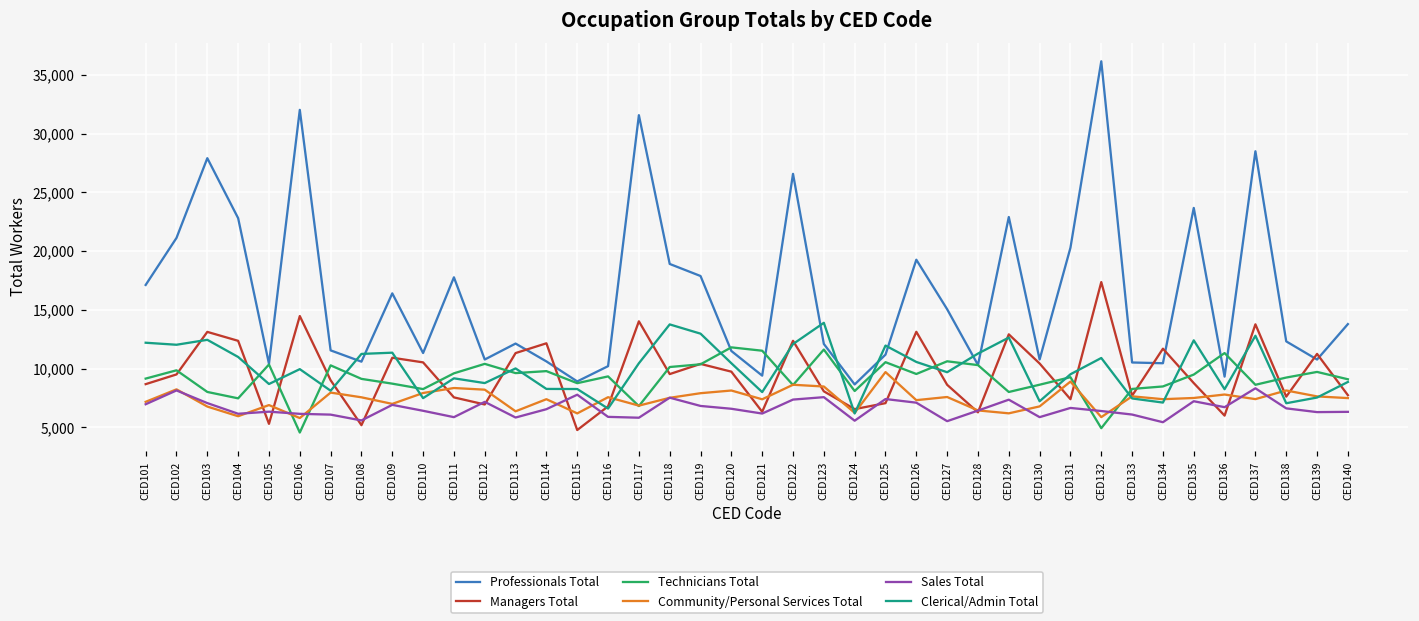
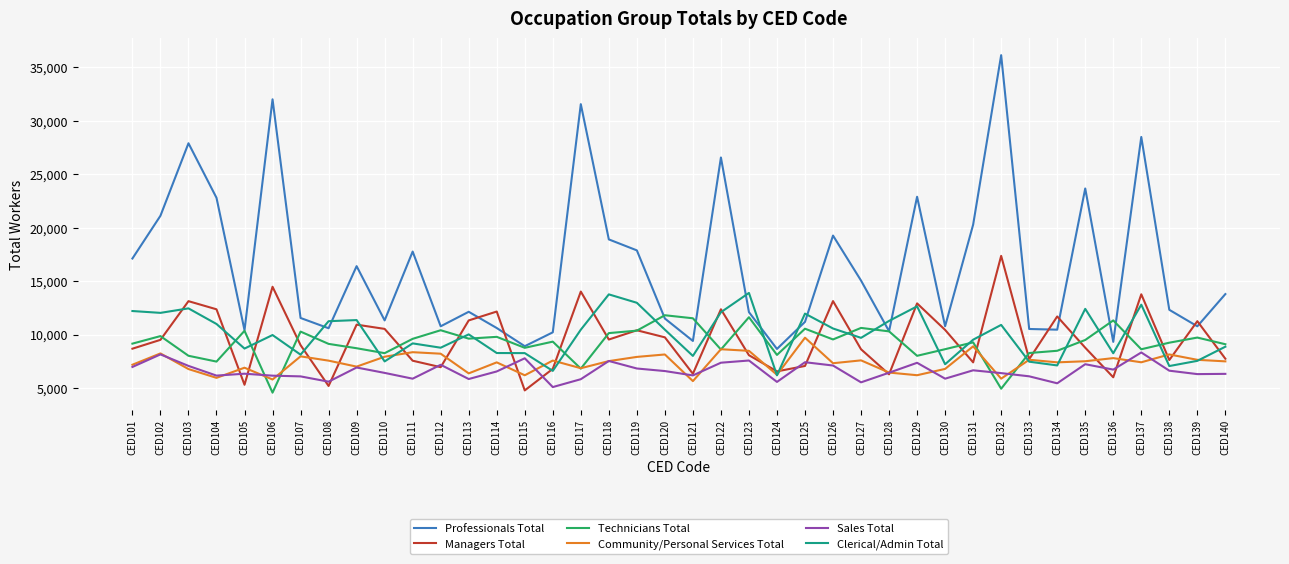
Sales Total, CED116: 5,900 -> 5,100
Community/Personal Services Total, CED121: 7,400 -> 5,600
